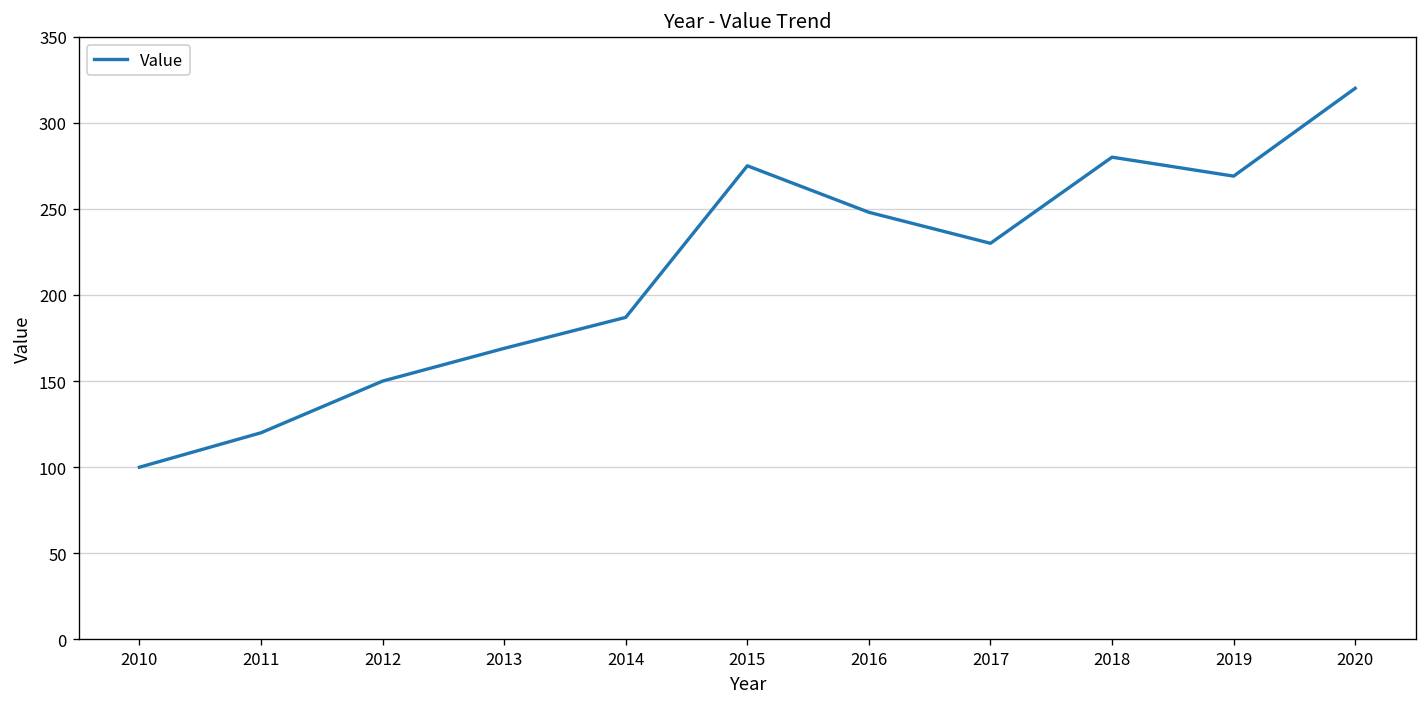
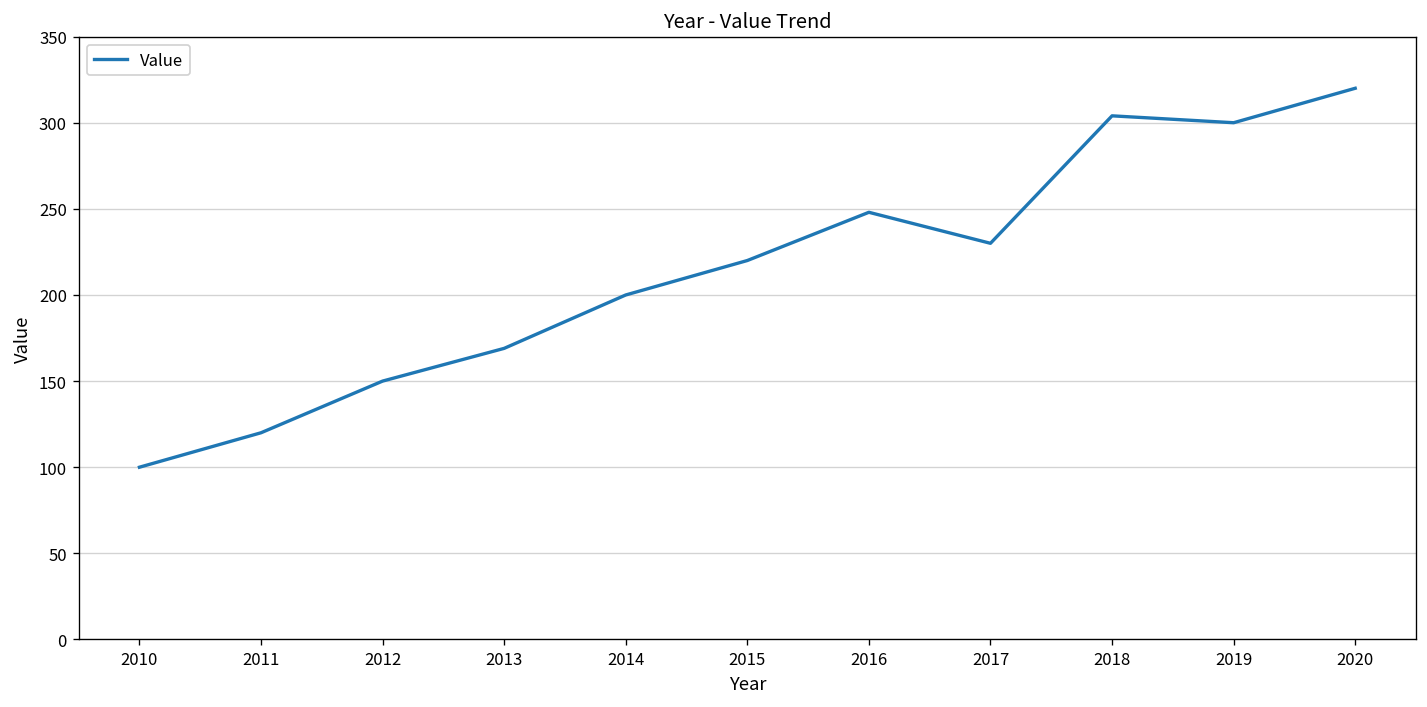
2014: 187 -> 200
2015: 275 -> 220
2018: 280 -> 304
2019: 269 -> 300
